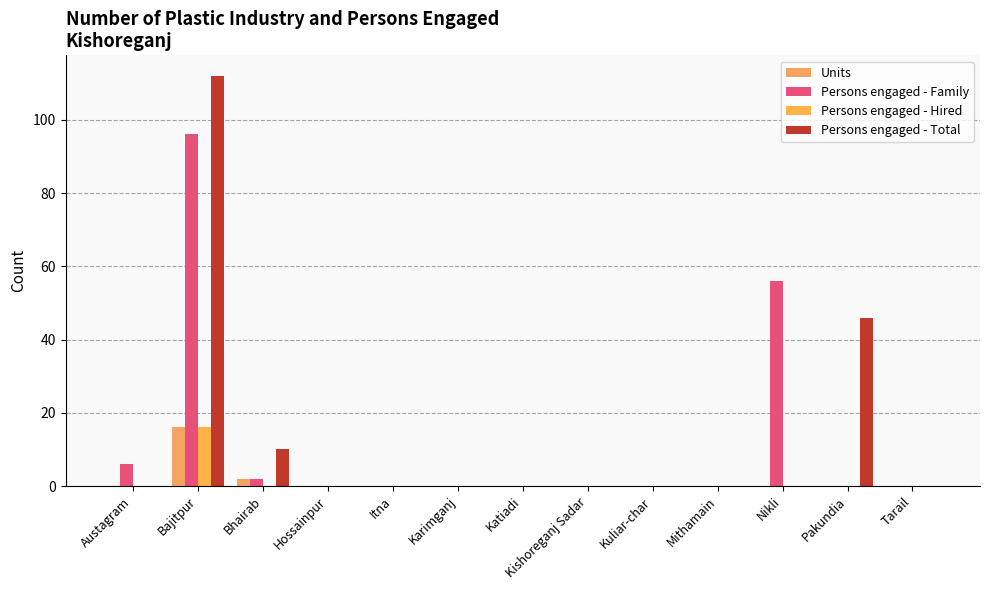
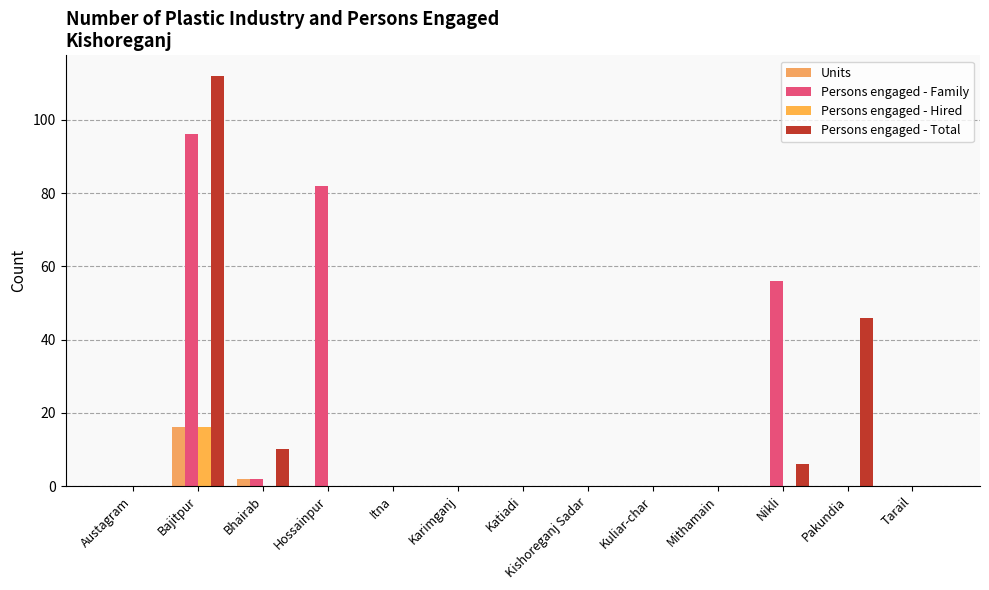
Persons engaged - Family, Austagram: 6 -> 0
Persons engaged - Family, Hossainpur: 0 -> 82
Persons engaged - Total, Nikli: 0 -> 6
